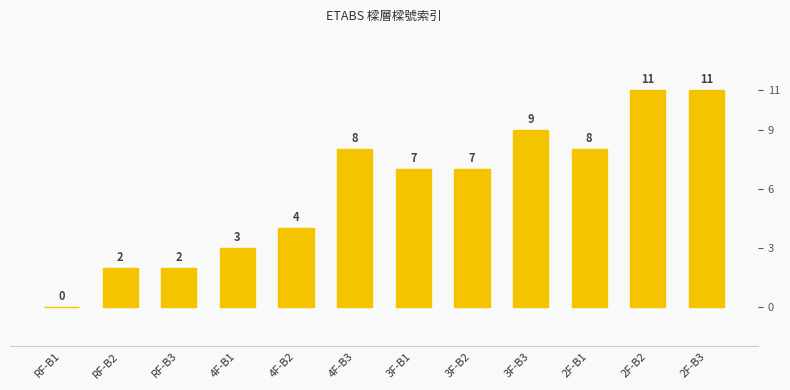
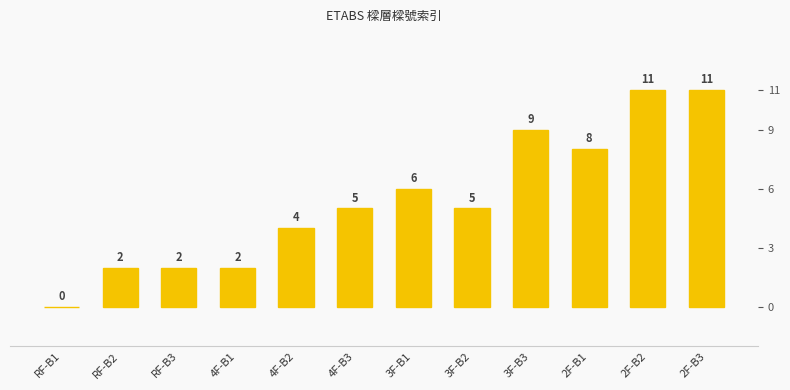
4F-B1: 3 -> 2
4F-B3: 8 -> 5
3F-B1: 7 -> 6
3F-B2: 7 -> 5
